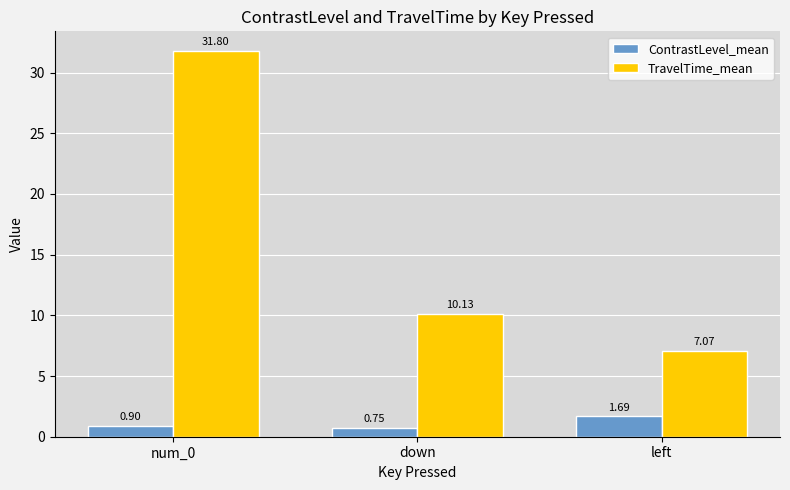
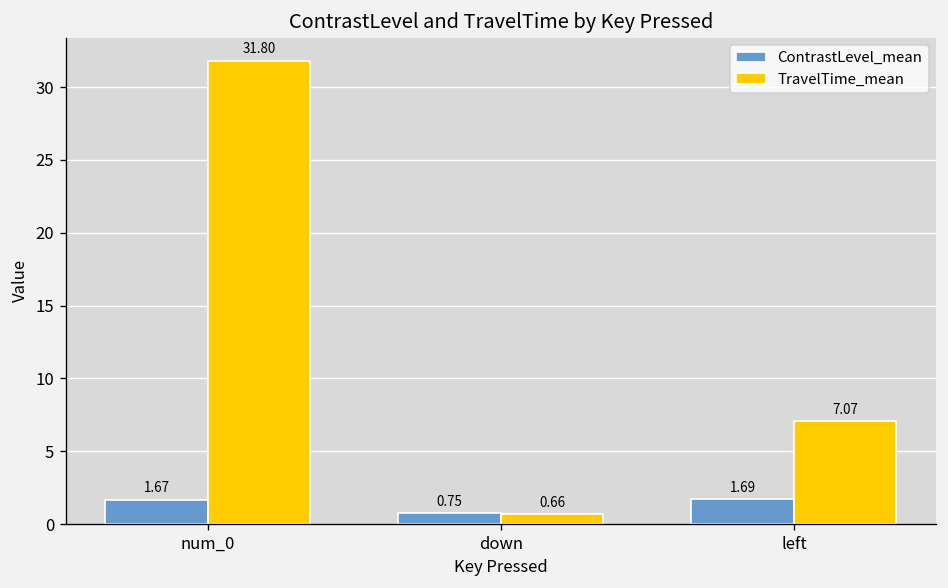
ContrastLevel_mean, num_0: 0.90 -> 1.67
TravelTime_mean, down: 10.13 -> 0.66
